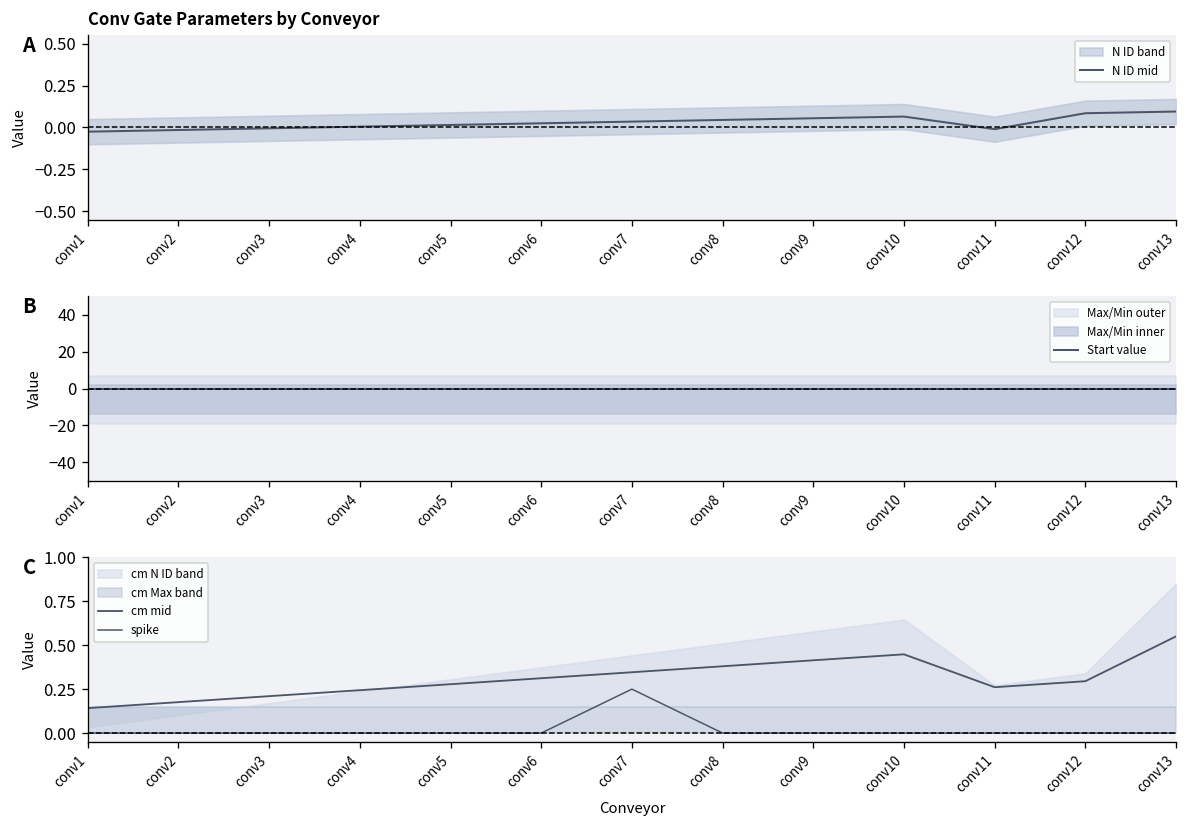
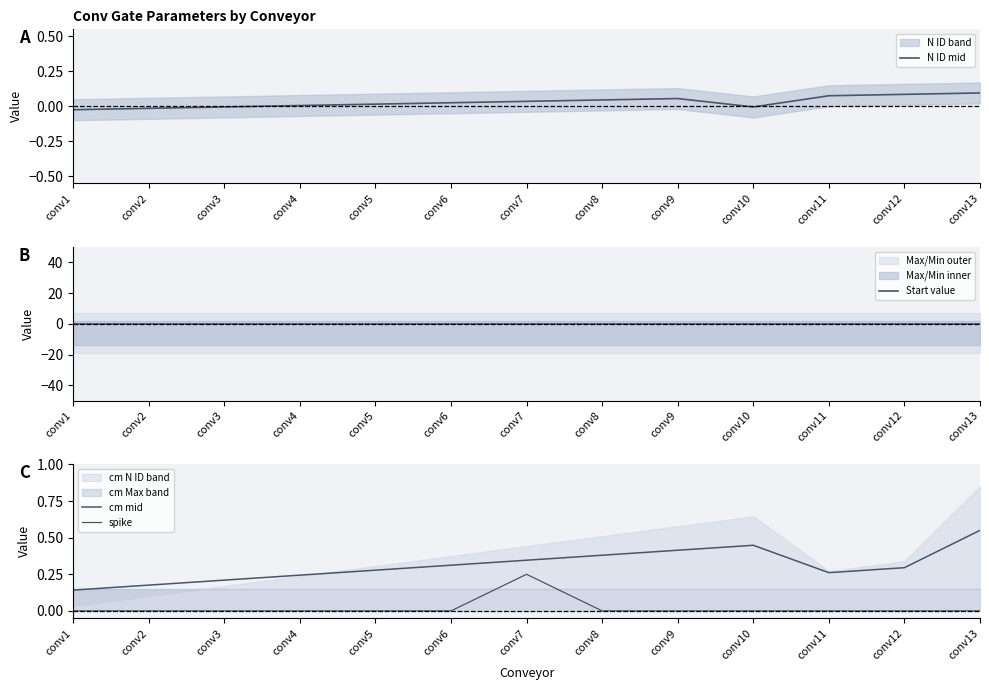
Conv Gate Parameters by Conveyor, N ID mid, conv10: 0.07 -> -0.01
Conv Gate Parameters by Conveyor, N ID mid, conv11: -0.01 -> 0.08
